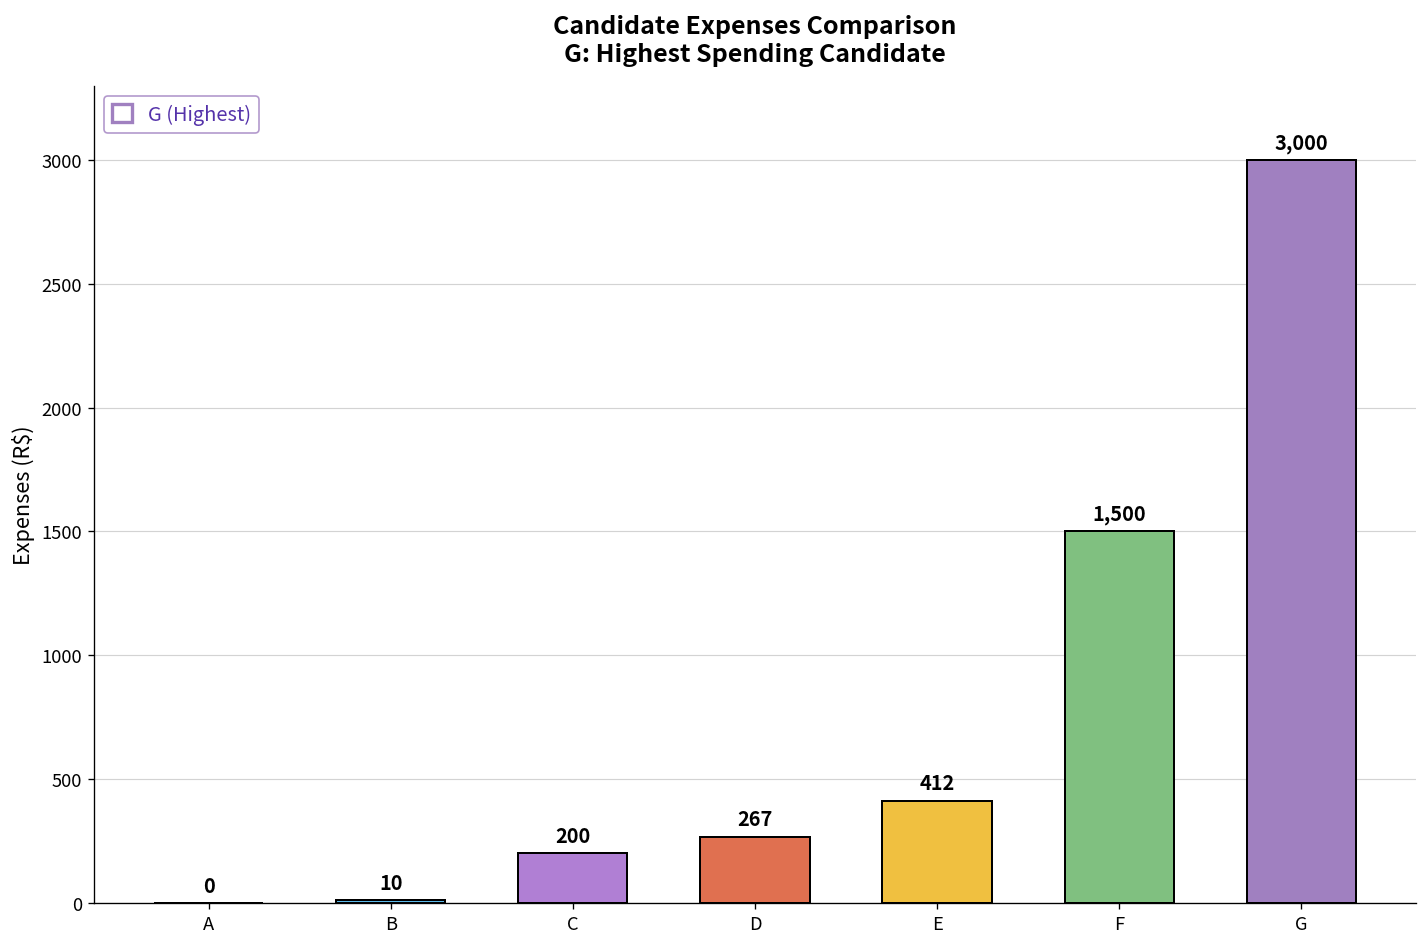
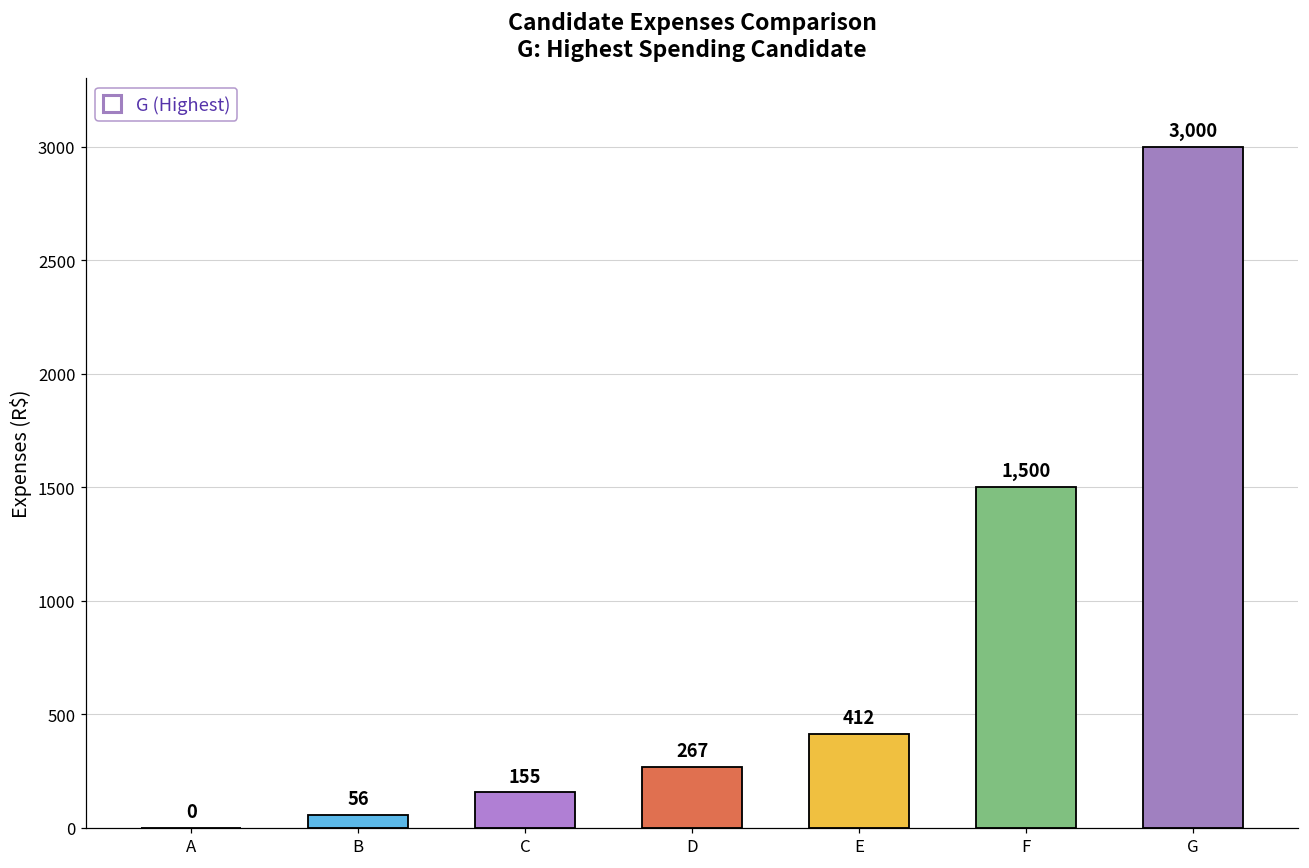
B: 10 -> 56
C: 200 -> 155
